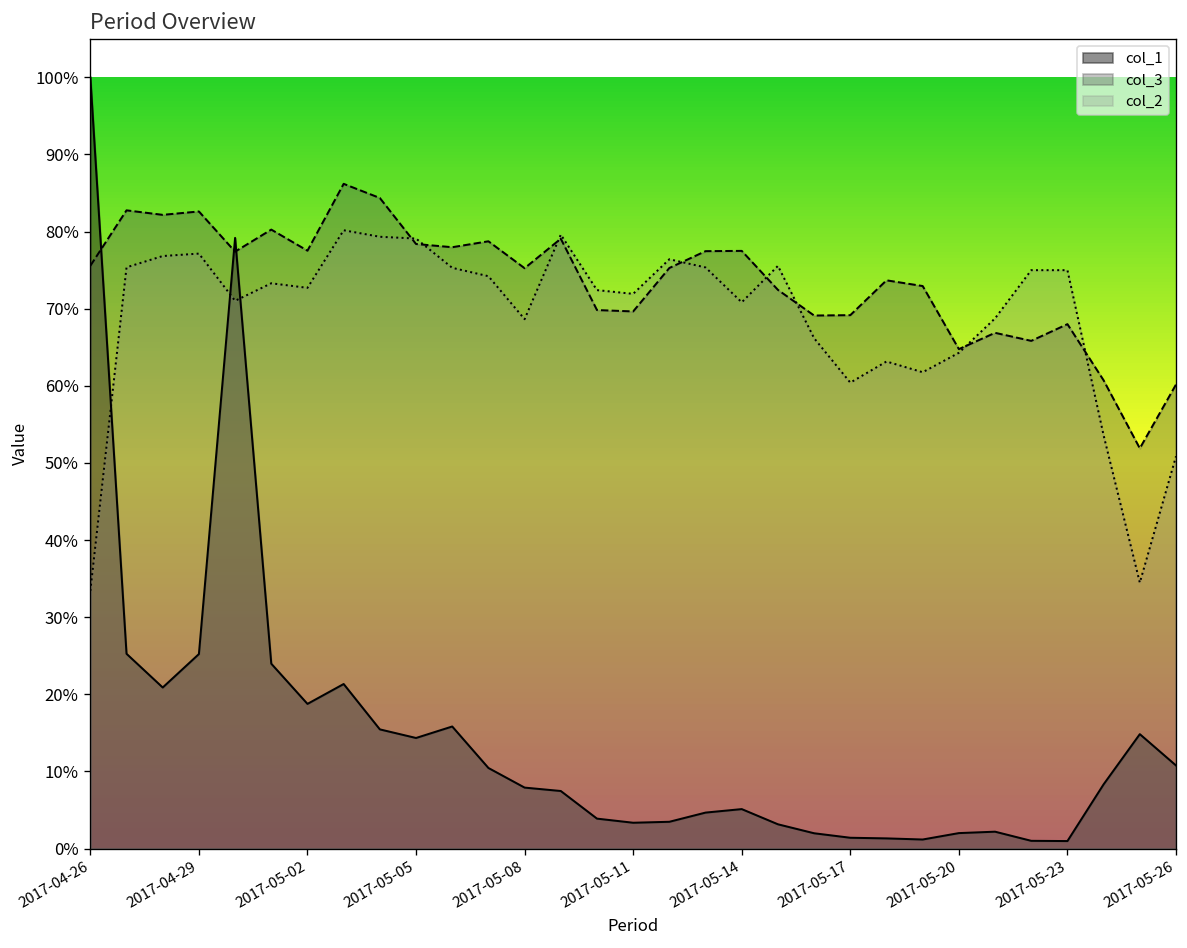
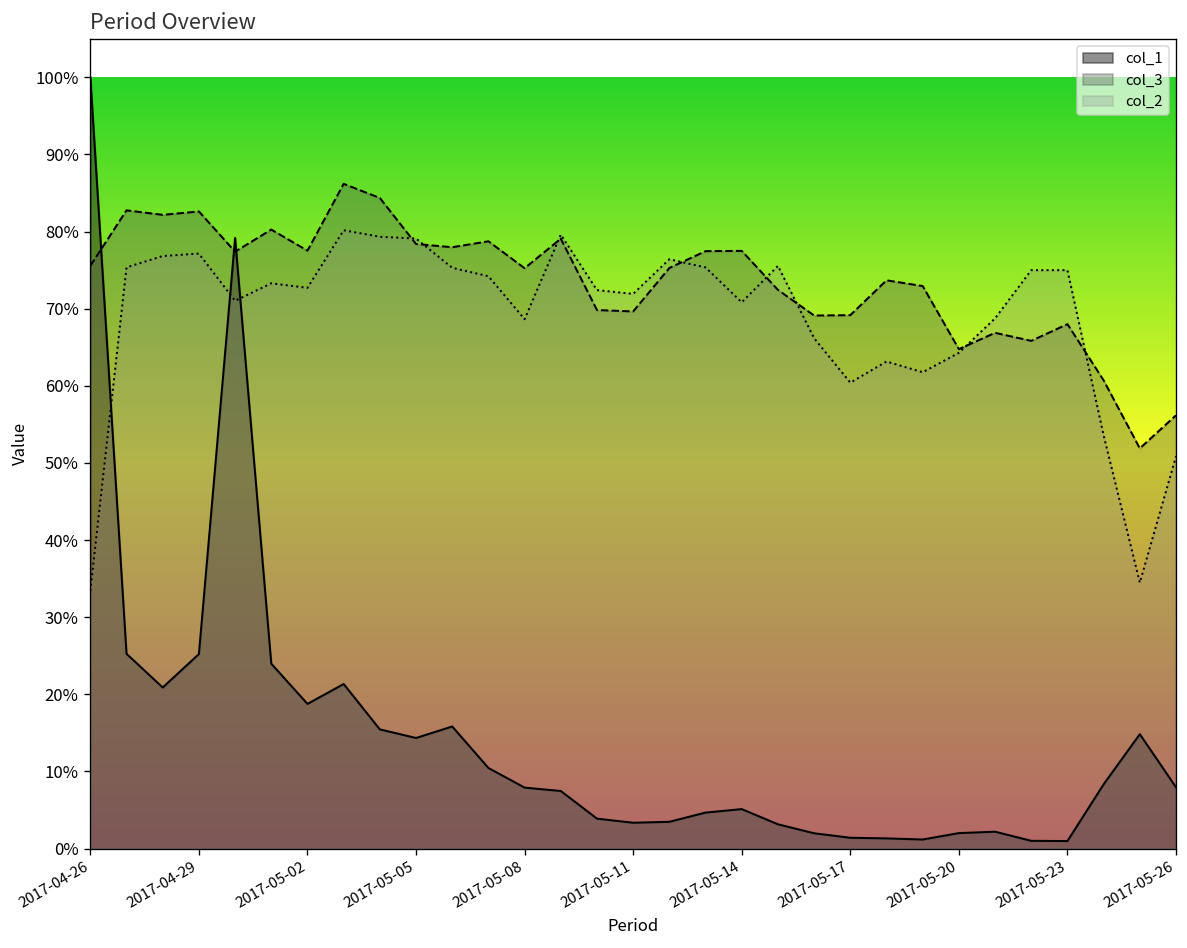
col_1, 2017-05-26: 11% -> 8%
col_3, 2017-05-26: 60% -> 56%
